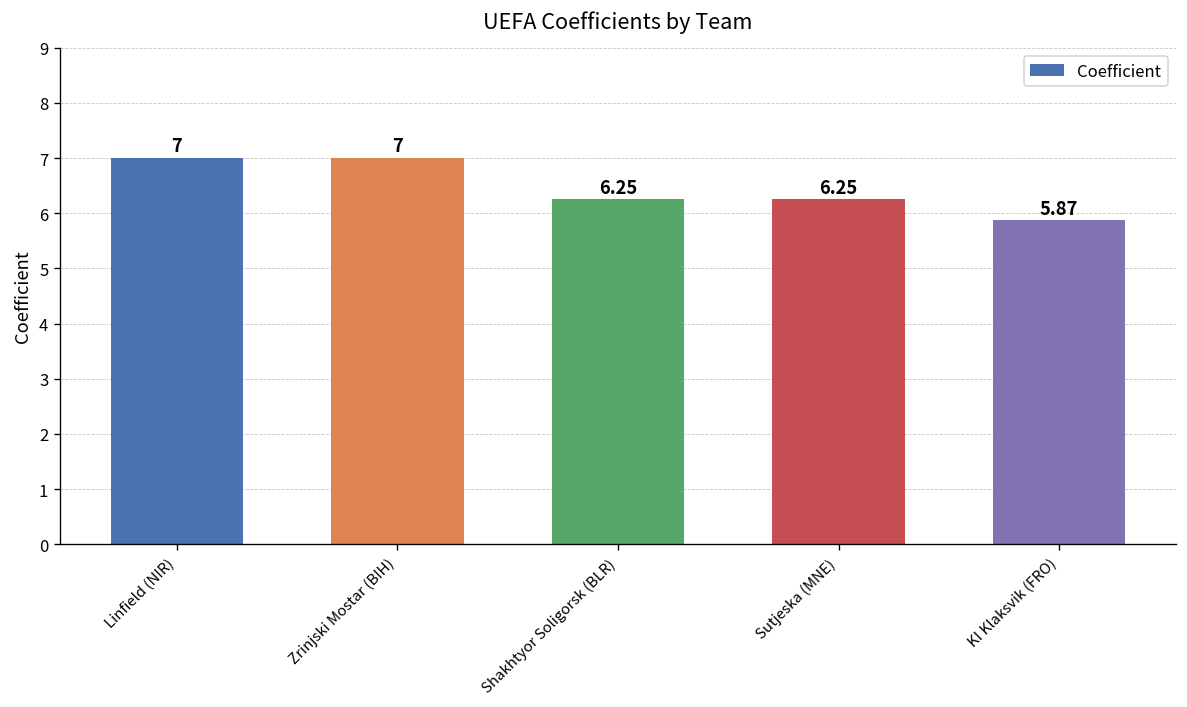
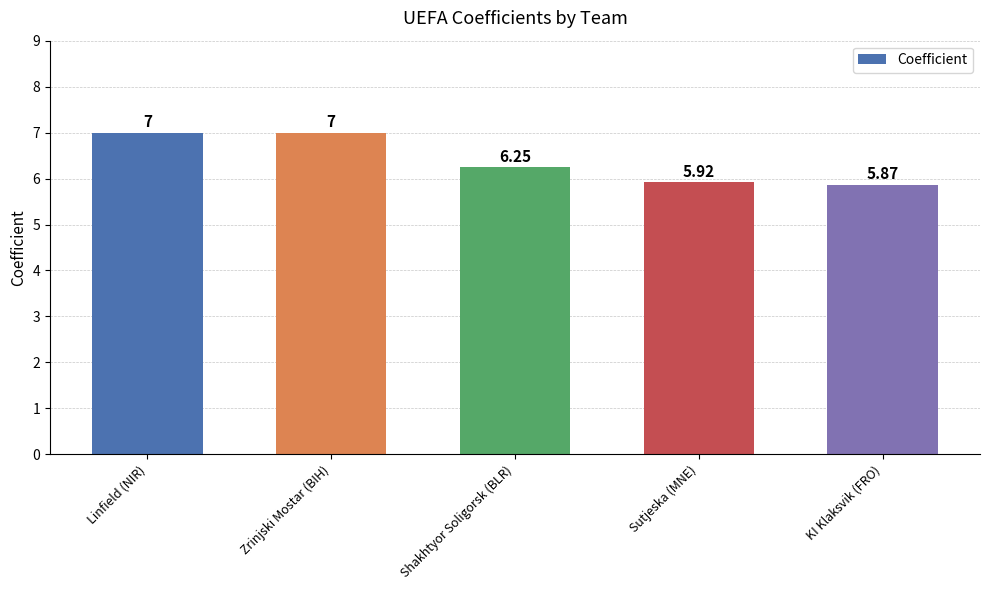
Sutjeska (MNE): 6.25 -> 5.92
